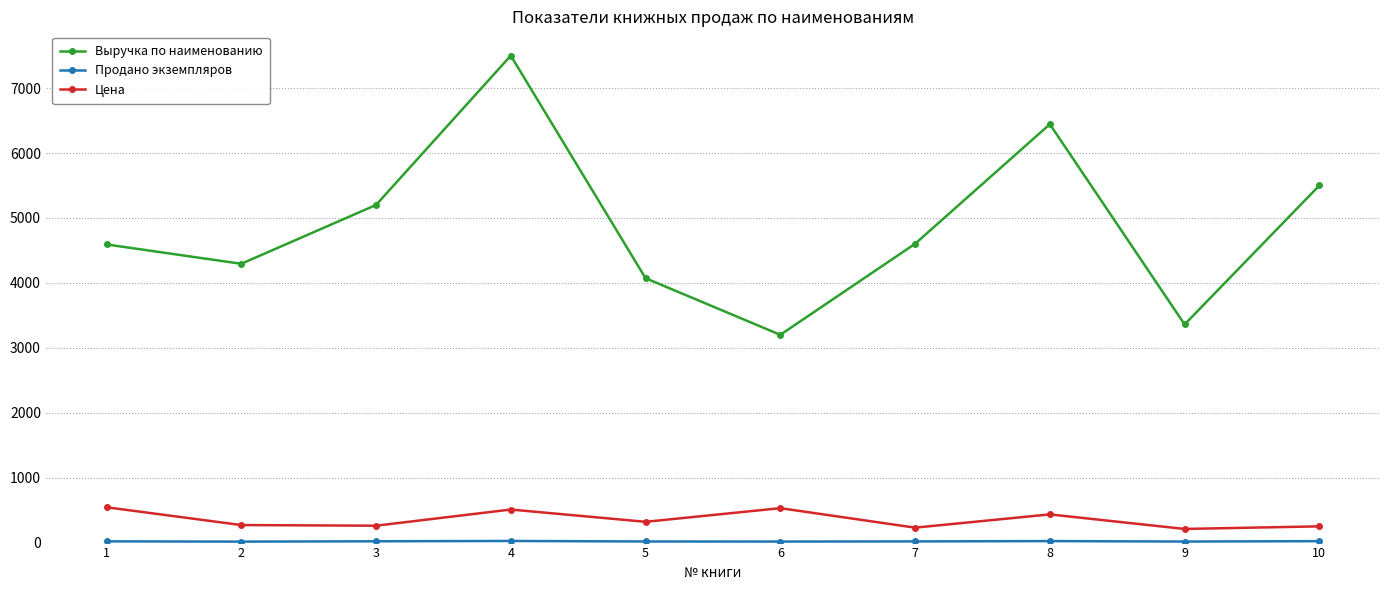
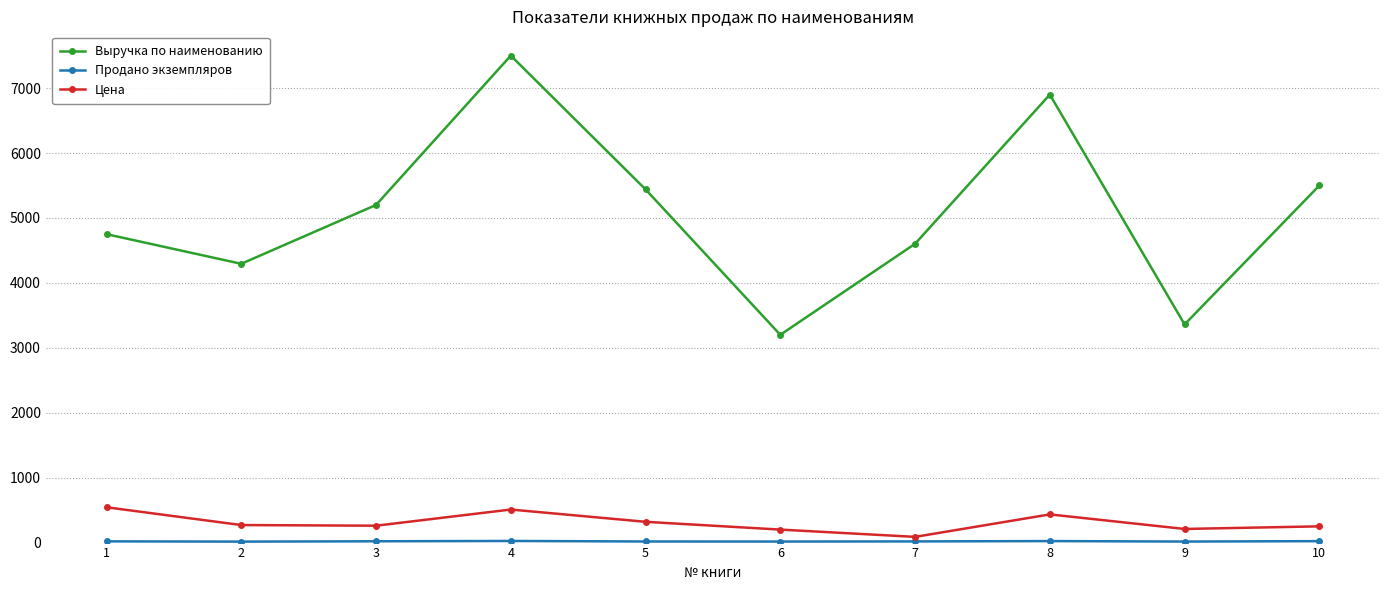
Выручка по наименованию, 1: 4600 -> 4800
Выручка по наименованию, 5: 4100 -> 5400
Цена, 6: 500 -> 200
Цена, 7: 200 -> 100
Выручка по наименованию, 8: 6400 -> 6900
